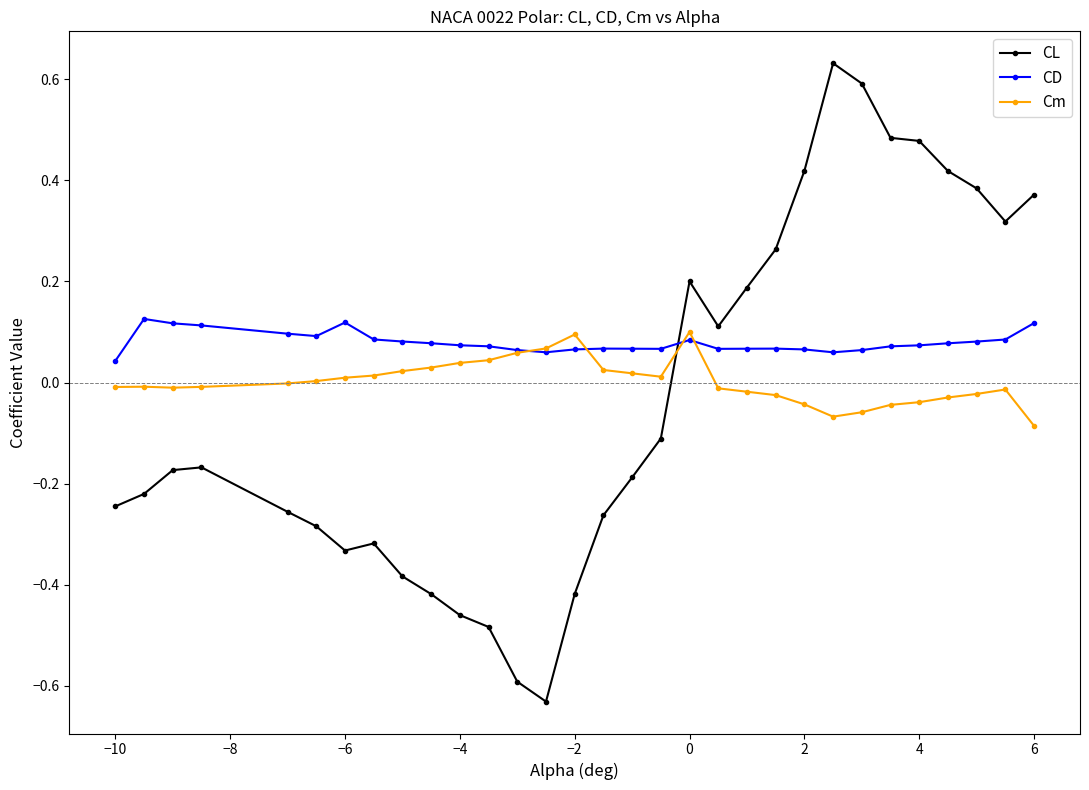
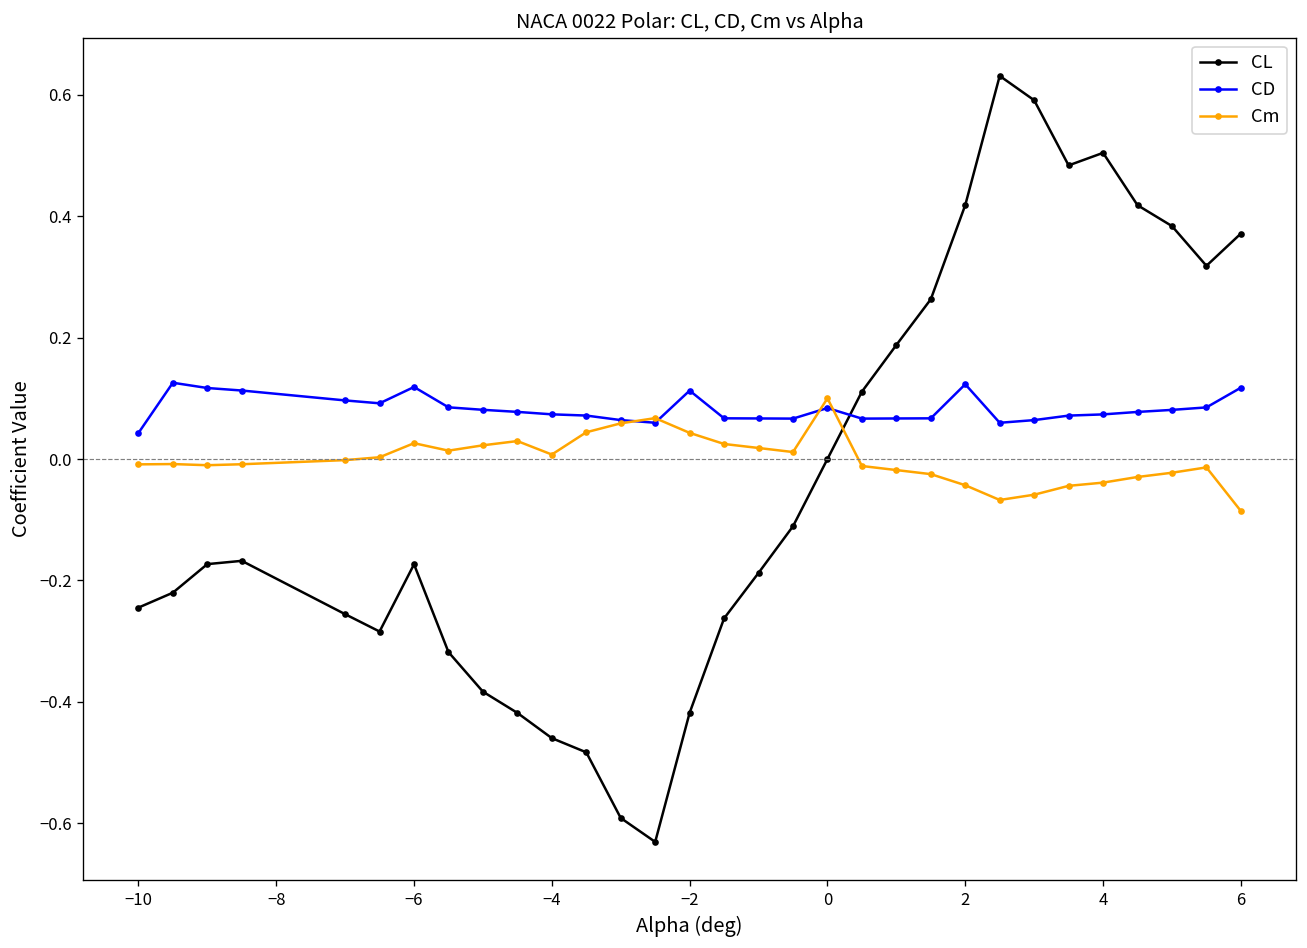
CL, −6: -0.33 -> -0.17
Cm, −6: 0.01 -> 0.03
Cm, −4: 0.04 -> 0.01
CD, −2: 0.07 -> 0.11
Cm, −2: 0.10 -> 0.04
CL, 0: 0.2 -> 0.0
CD, 2: 0.07 -> 0.12
CL, 4: 0.48 -> 0.50
